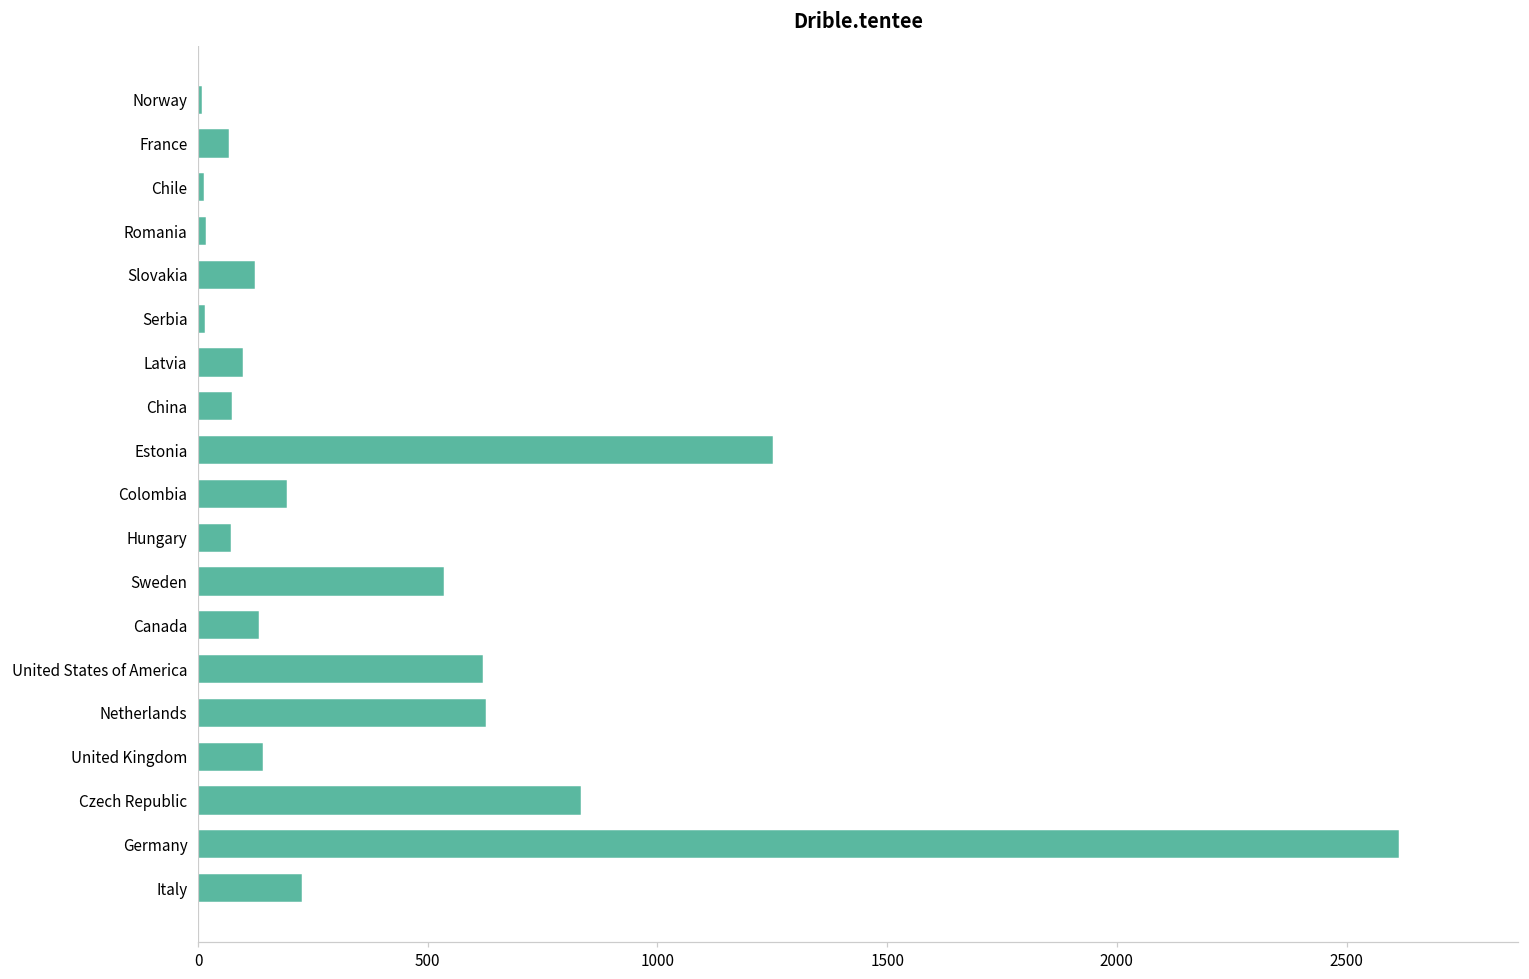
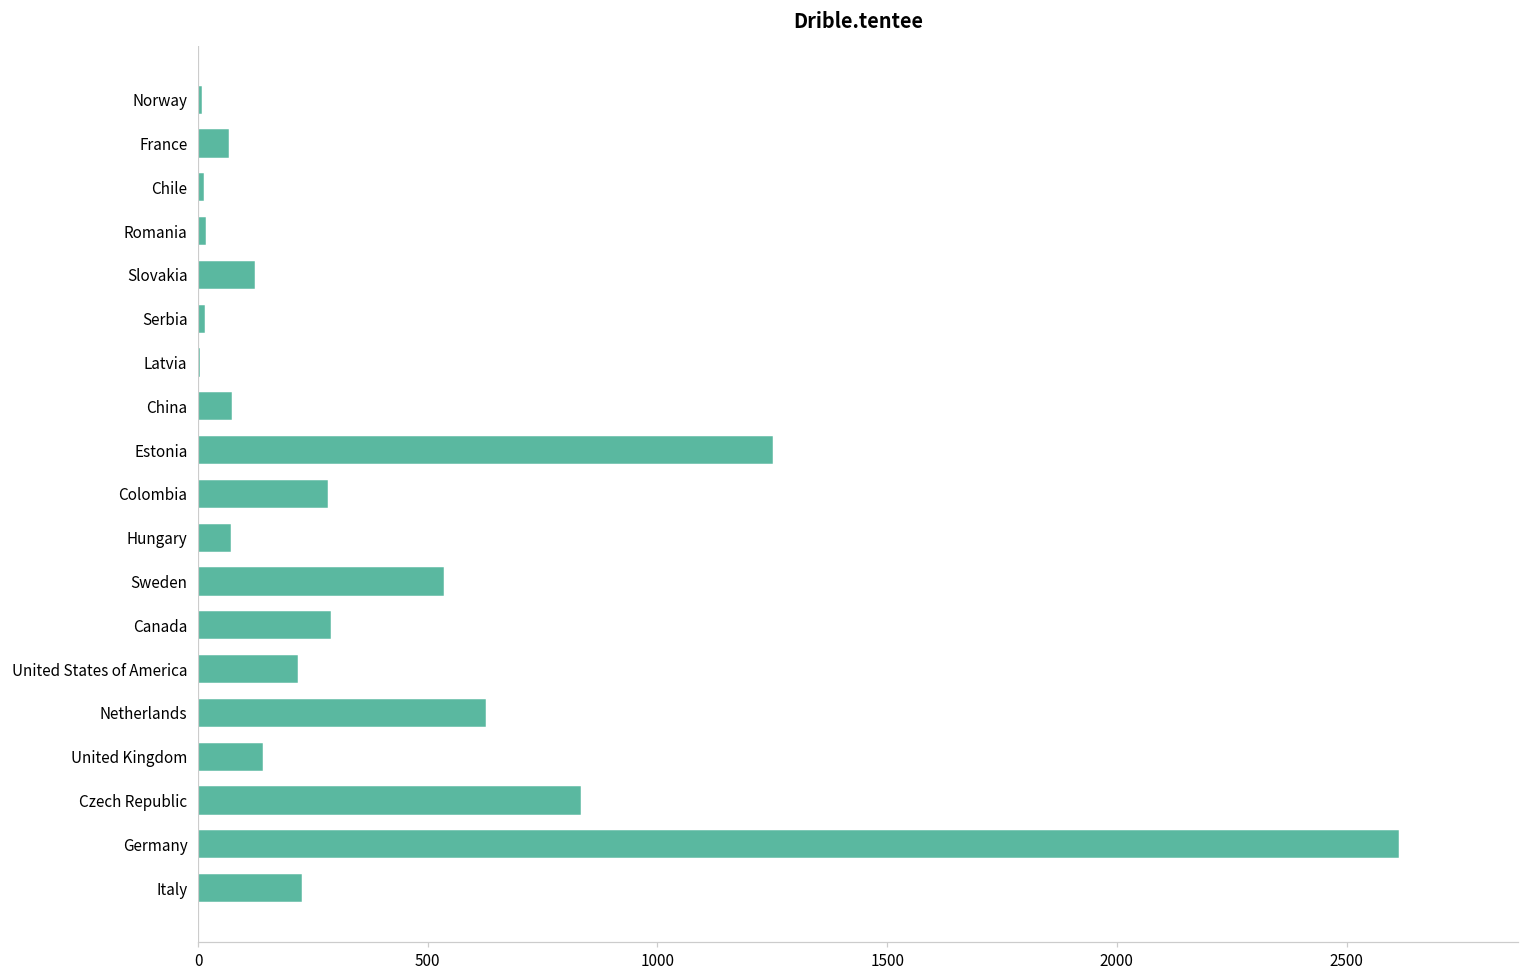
Latvia: 100 -> 0
Colombia: 190 -> 280
Canada: 130 -> 290
United States of America: 620 -> 220
